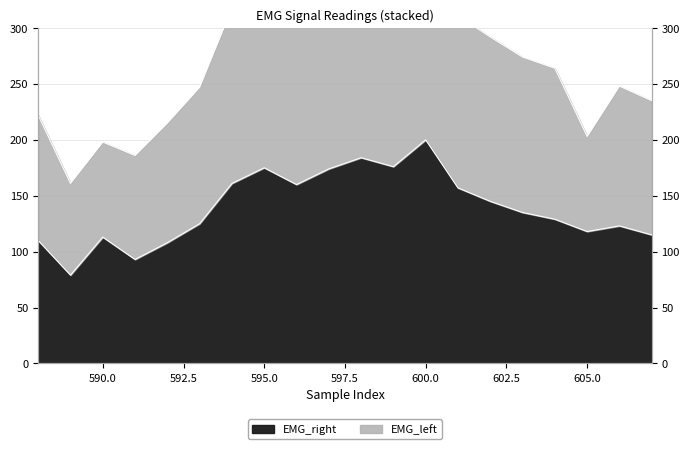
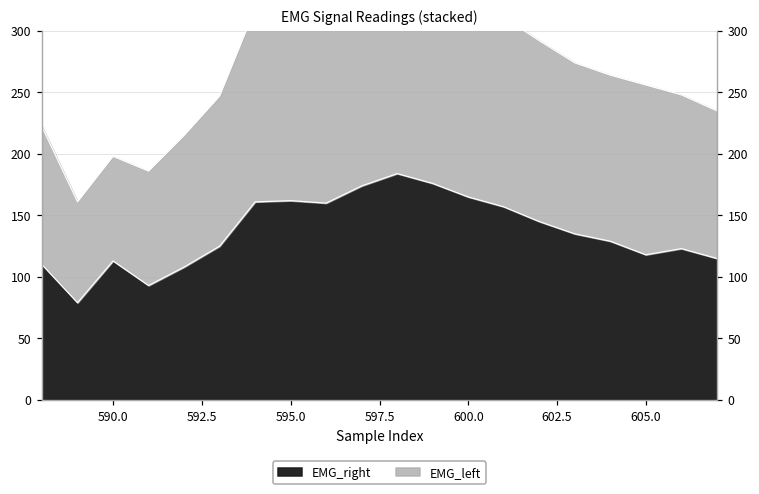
EMG_right, 595.0: 175 -> 162
EMG_right, 600.0: 200 -> 165
EMG_left, 605.0: 85 -> 138
